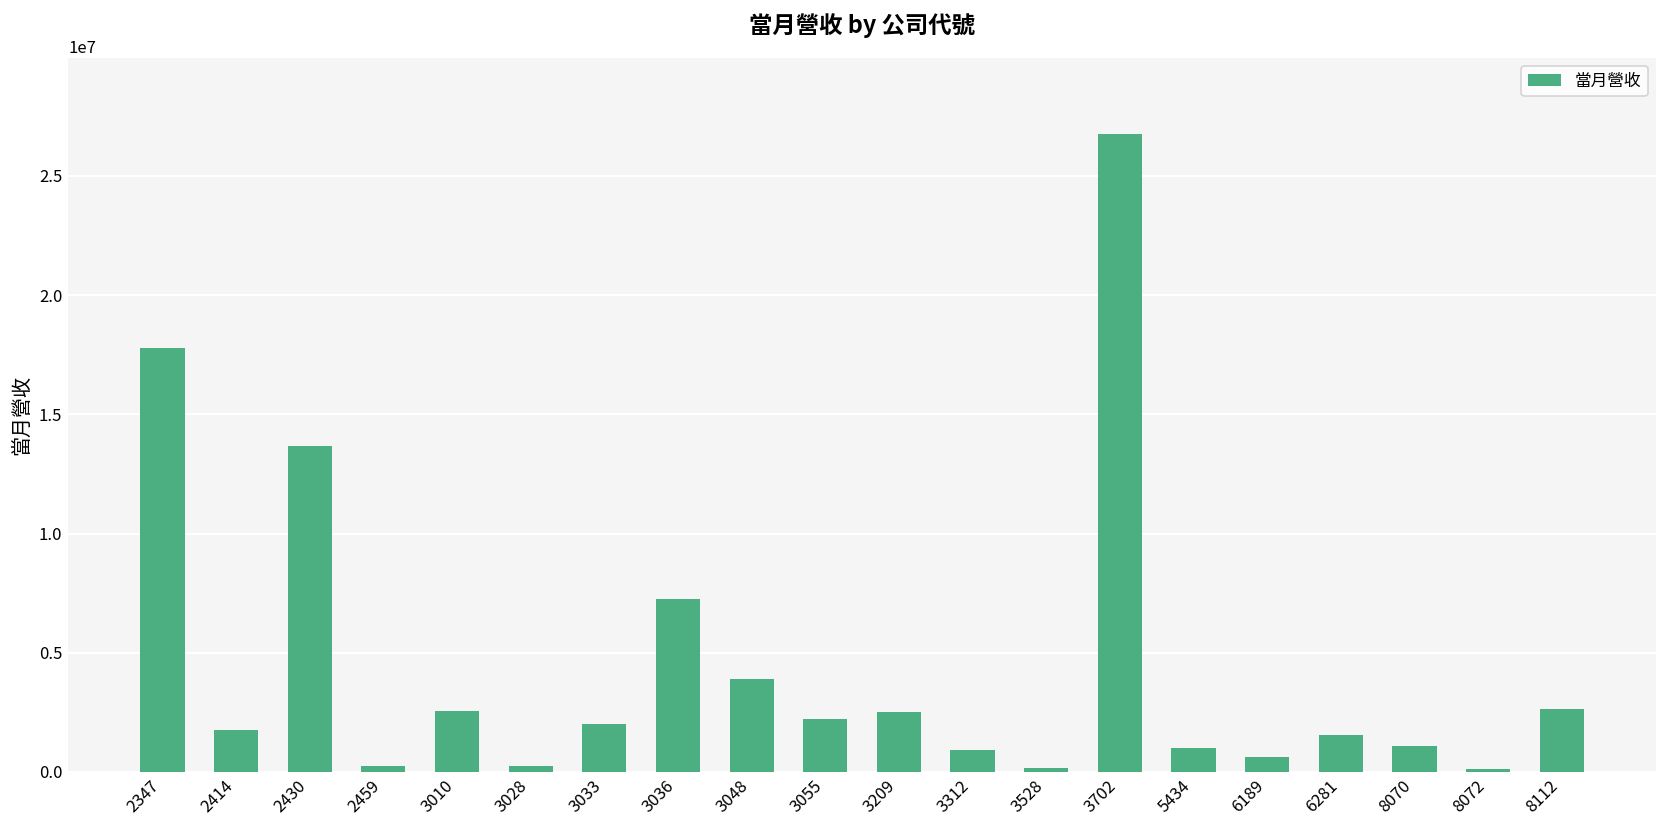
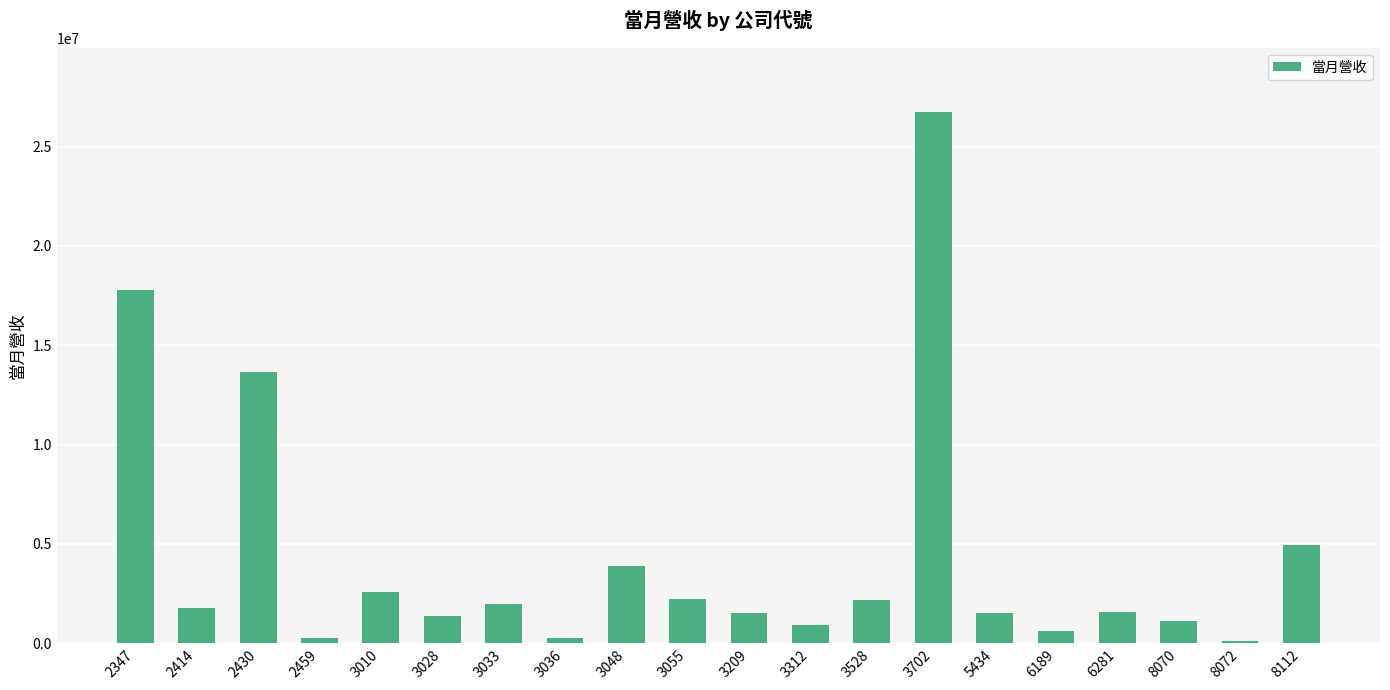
3028: 300000 -> 1400000
3036: 7200000 -> 300000
3209: 2500000 -> 1500000
3528: 200000 -> 2200000
5434: 1000000 -> 1500000
8112: 2600000 -> 4900000
